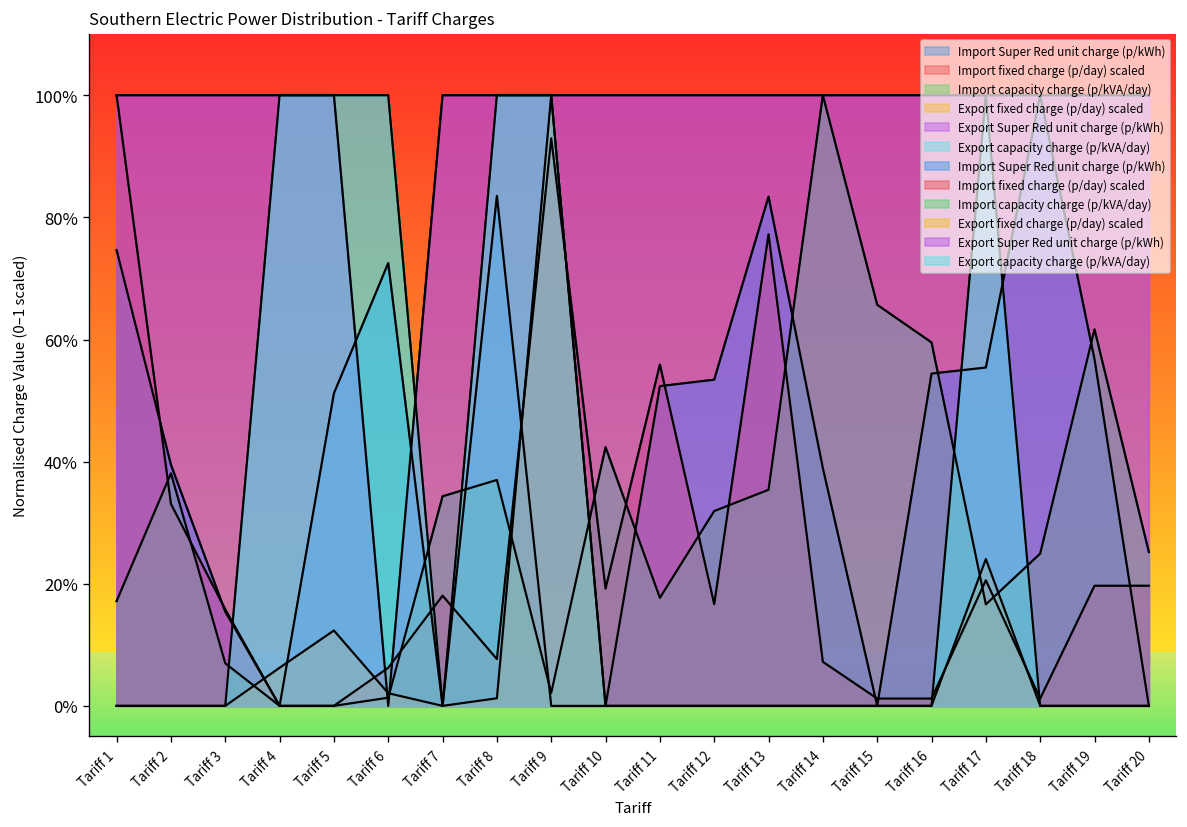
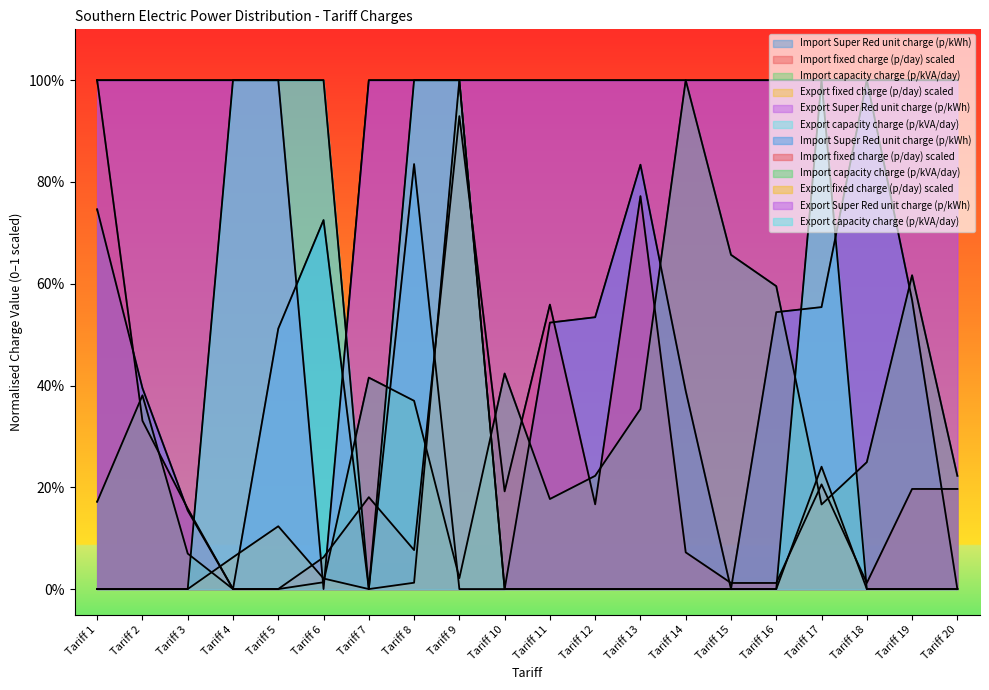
Import capacity charge (p/kVA/day), Tariff 7: 34% -> 42%
Import capacity charge (p/kVA/day), Tariff 12: 32% -> 22%
Import capacity charge (p/kVA/day), Tariff 20: 25% -> 22%
